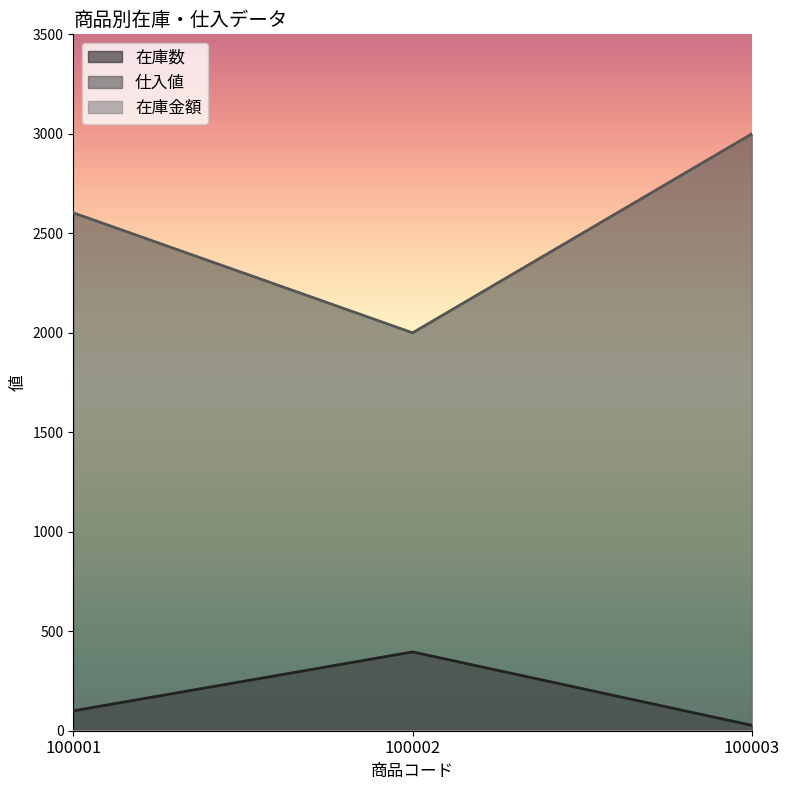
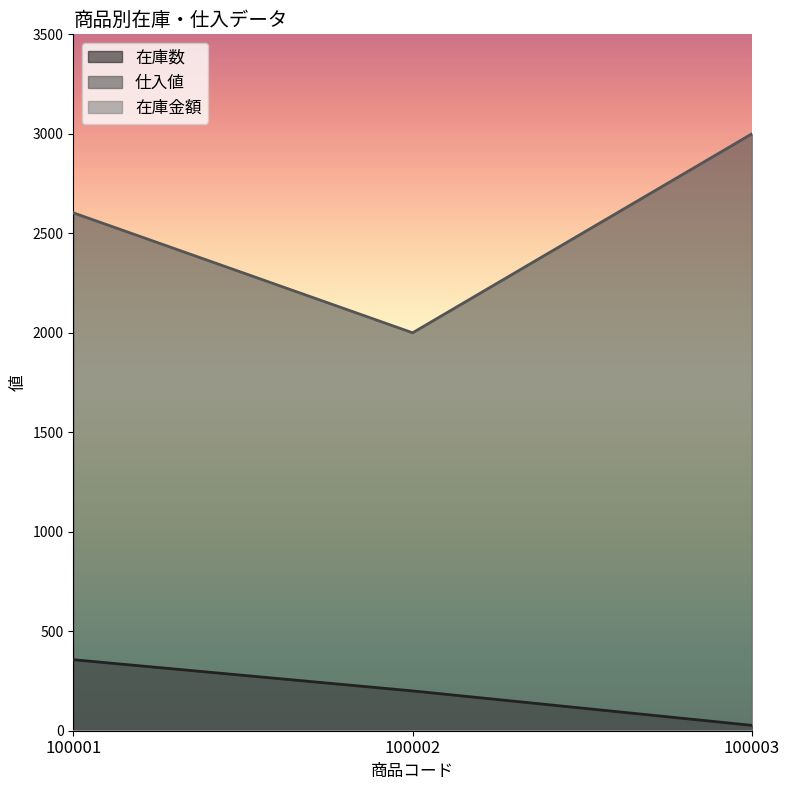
在庫数, 100001: 100 -> 360
在庫数, 100002: 400 -> 200
